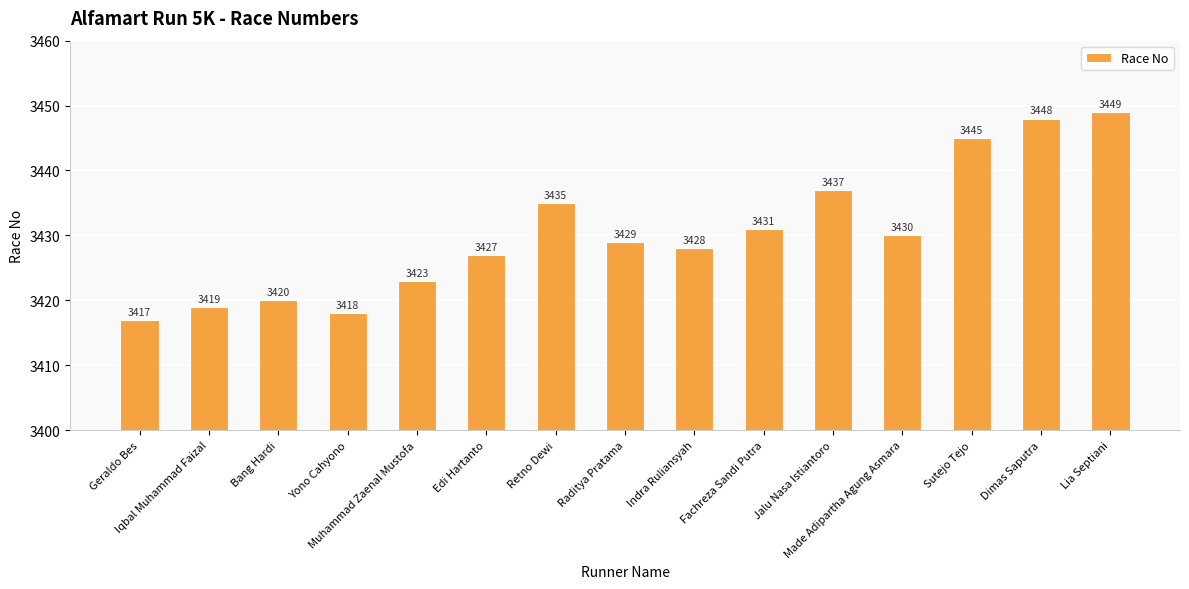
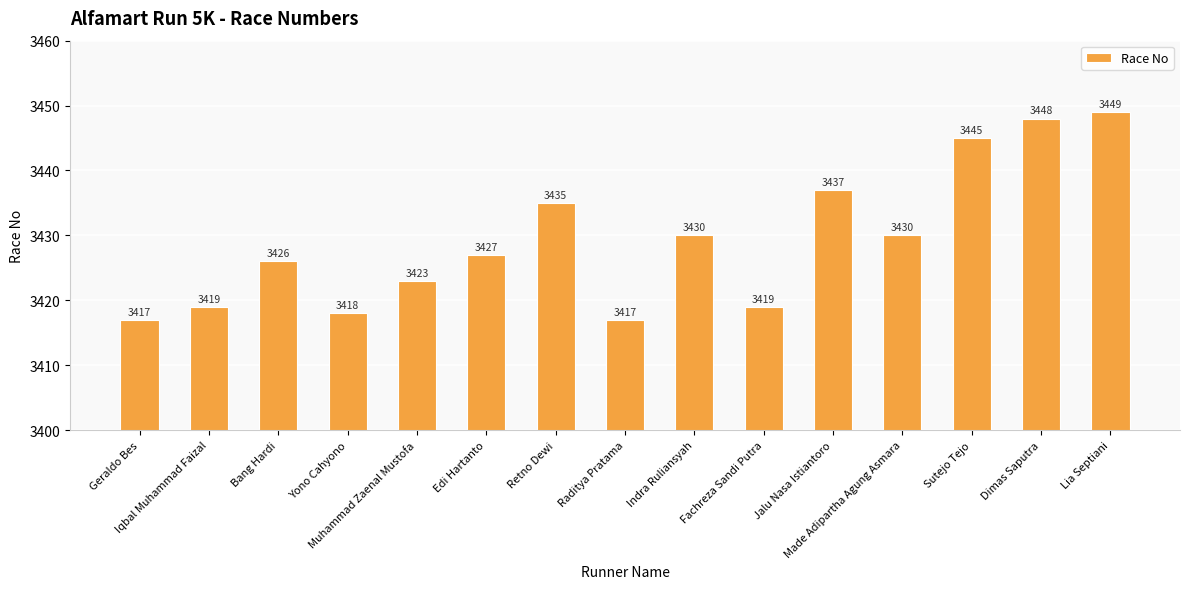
Bang Hardi: 3420 -> 3426
Raditya Pratama: 3429 -> 3417
Indra Ruliansyah: 3428 -> 3430
Fachreza Sandi Putra: 3431 -> 3419
